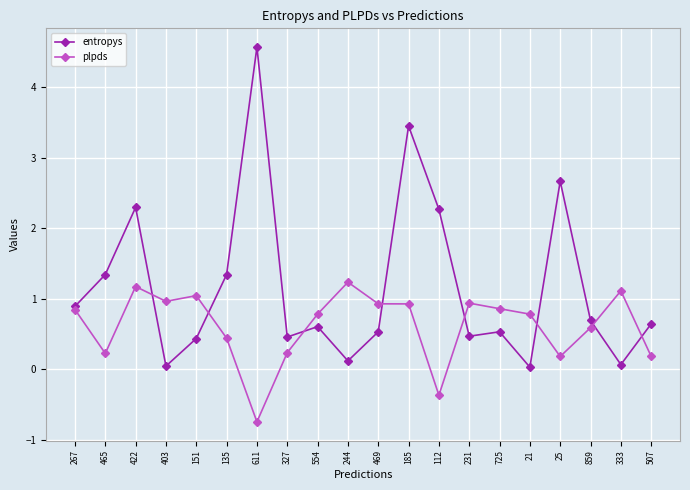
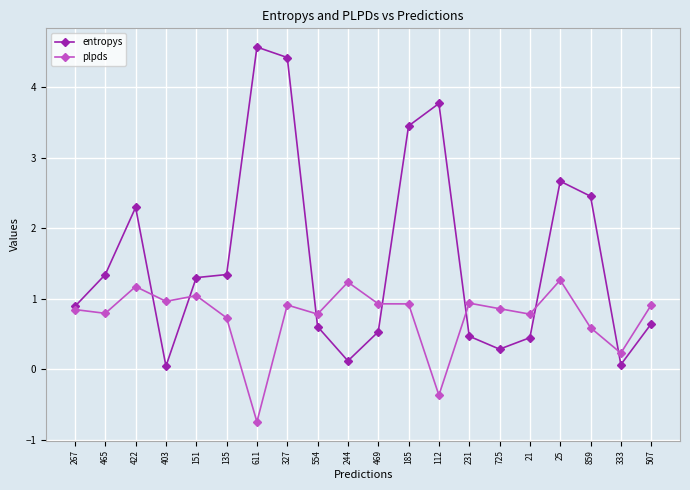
plpds, 465: 0.2 -> 0.8
entropys, 151: 0.4 -> 1.3
plpds, 135: 0.4 -> 0.7
entropys, 327: 0.5 -> 4.4
plpds, 327: 0.2 -> 0.9
entropys, 112: 2.3 -> 3.8
entropys, 725: 0.5 -> 0.3
entropys, 21: 0.0 -> 0.4
plpds, 25: 0.2 -> 1.3
entropys, 859: 0.7 -> 2.5
plpds, 333: 1.1 -> 0.2
plpds, 507: 0.2 -> 0.9
